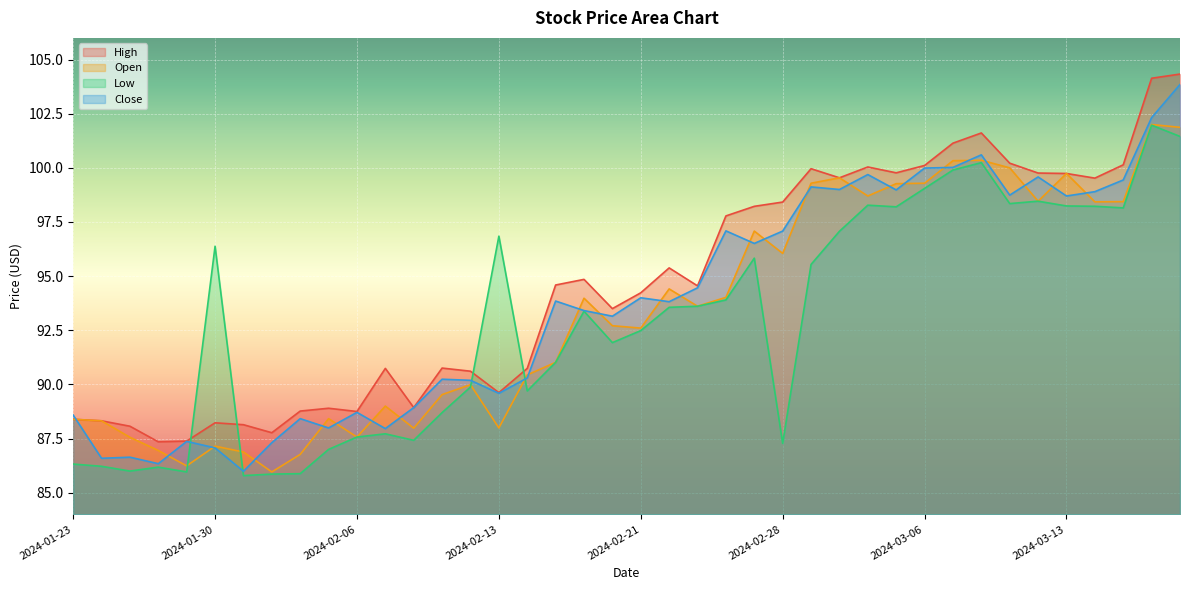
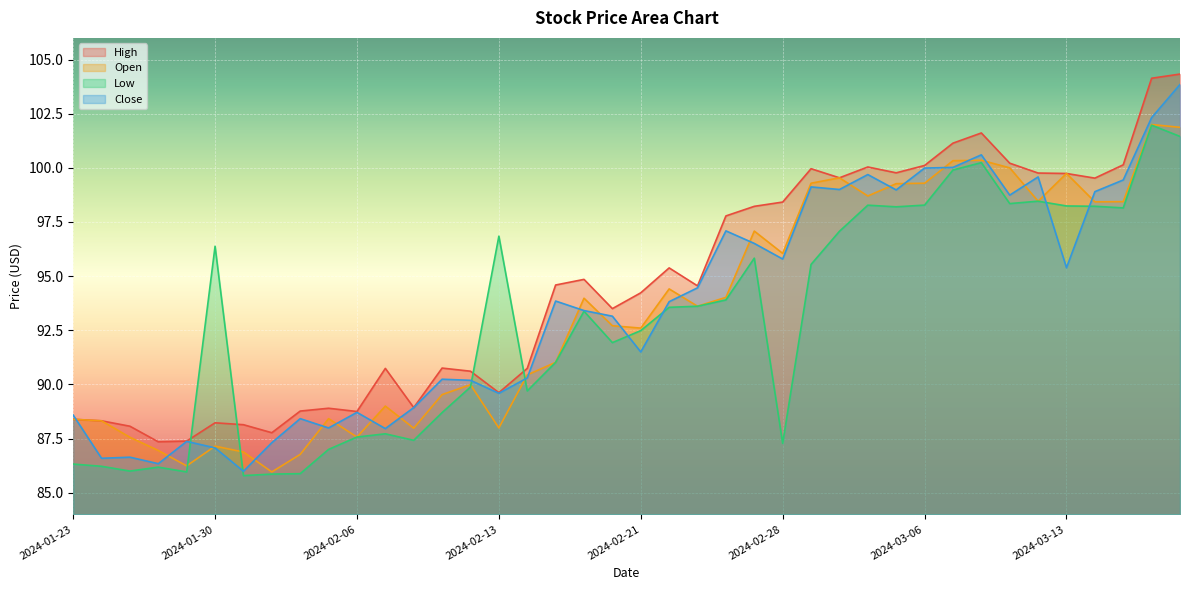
Close, 2024-02-21: 94.0 -> 91.5
Close, 2024-02-28: 97.1 -> 95.8
Low, 2024-03-06: 99.1 -> 98.3
Close, 2024-03-13: 98.7 -> 95.4
